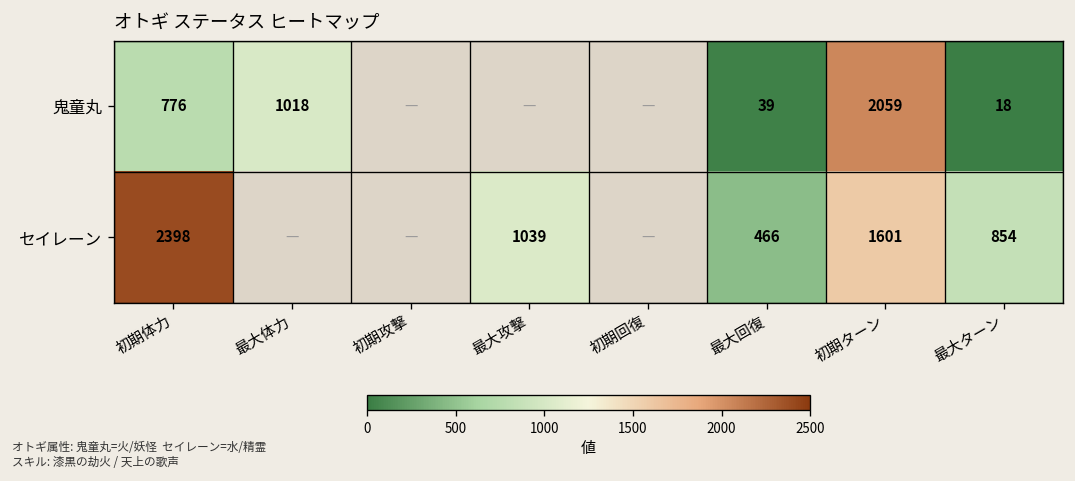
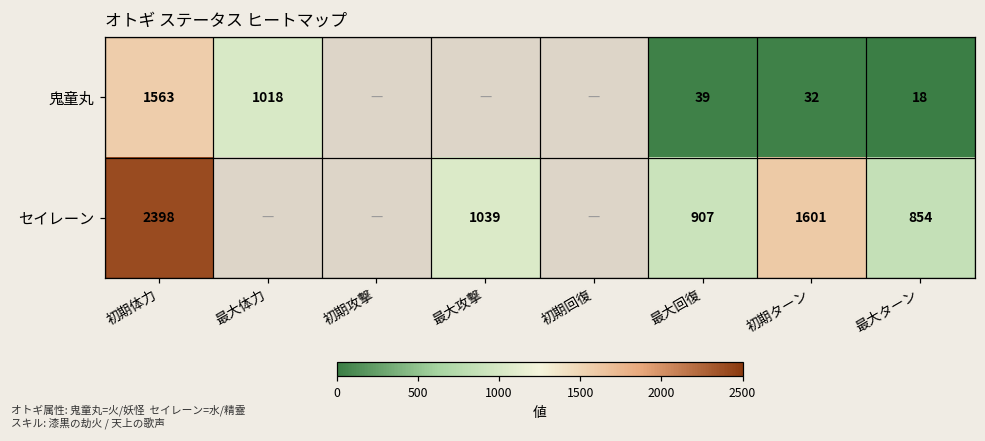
鬼童丸, 初期体力: 776 -> 1563
鬼童丸, 初期ターン: 2059 -> 32
セイレーン, 最大回復: 466 -> 907
